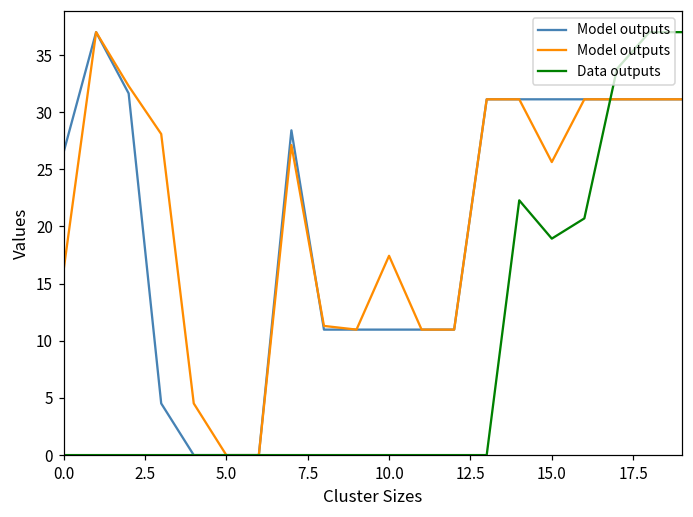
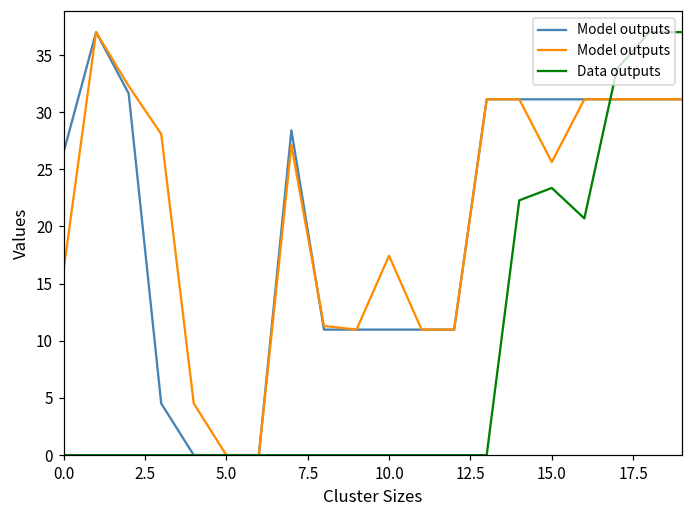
Data outputs, 15.0: 18.9 -> 23.4
